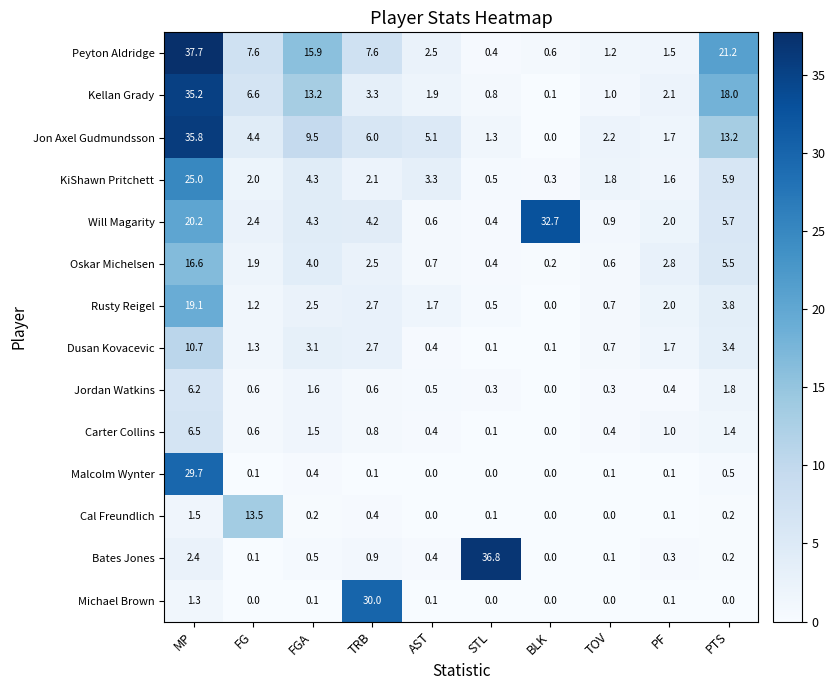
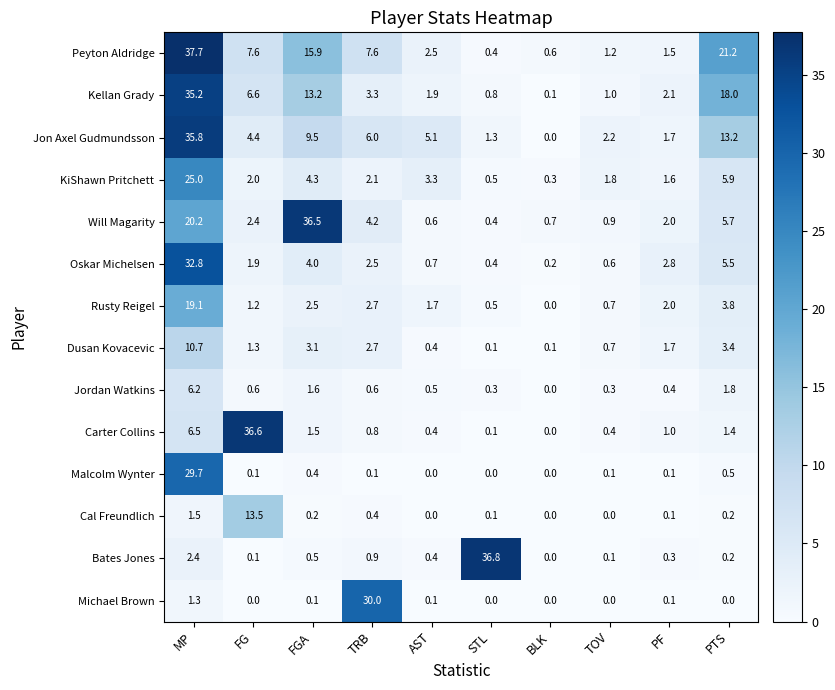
Will Magarity, FGA: 4.3 -> 36.5
Will Magarity, BLK: 32.7 -> 0.7
Oskar Michelsen, MP: 16.6 -> 32.8
Carter Collins, FG: 0.6 -> 36.6
